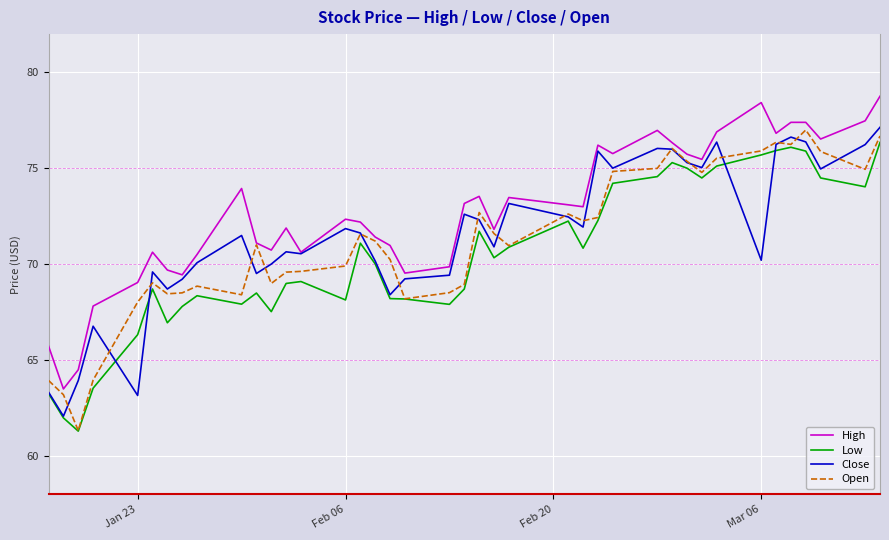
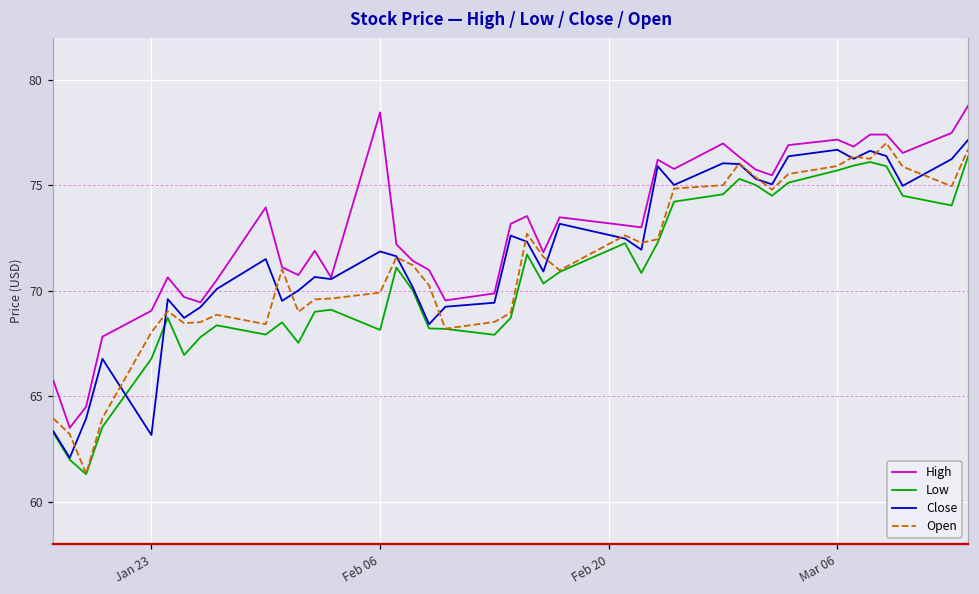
Low, Jan 23: 66.3 -> 66.8
High, Feb 06: 72.4 -> 78.5
High, Mar 06: 78.4 -> 77.2
Close, Mar 06: 70.2 -> 76.7
